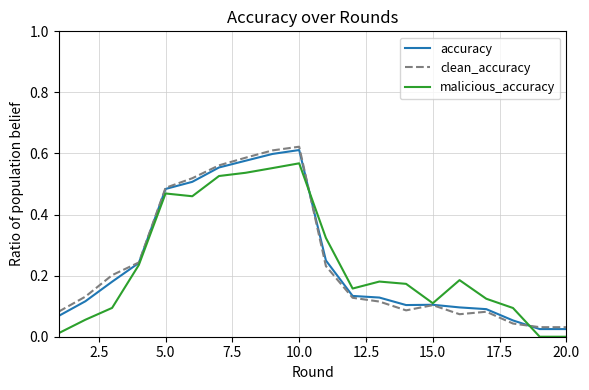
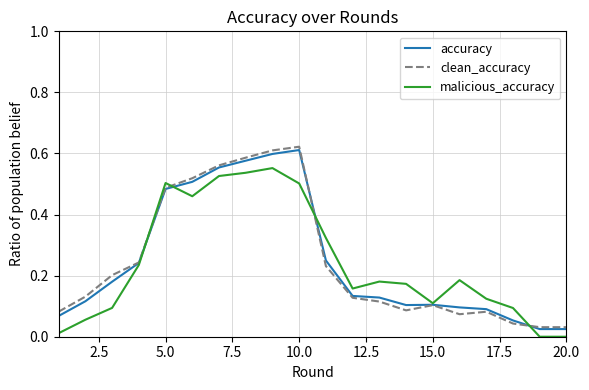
malicious_accuracy, 5.0: 0.47 -> 0.50
malicious_accuracy, 10.0: 0.57 -> 0.50
